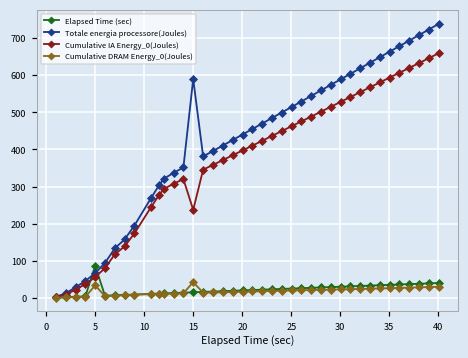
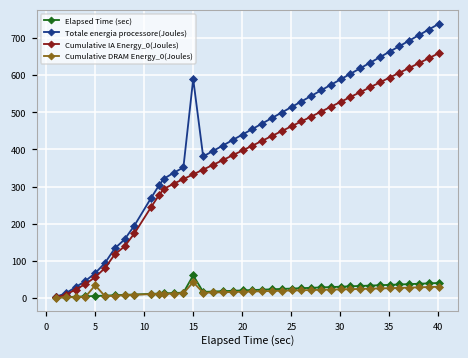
Elapsed Time (sec), 5: 90 -> 0
Elapsed Time (sec), 15: 10 -> 60
Cumulative IA Energy_0(Joules), 15: 240 -> 330
